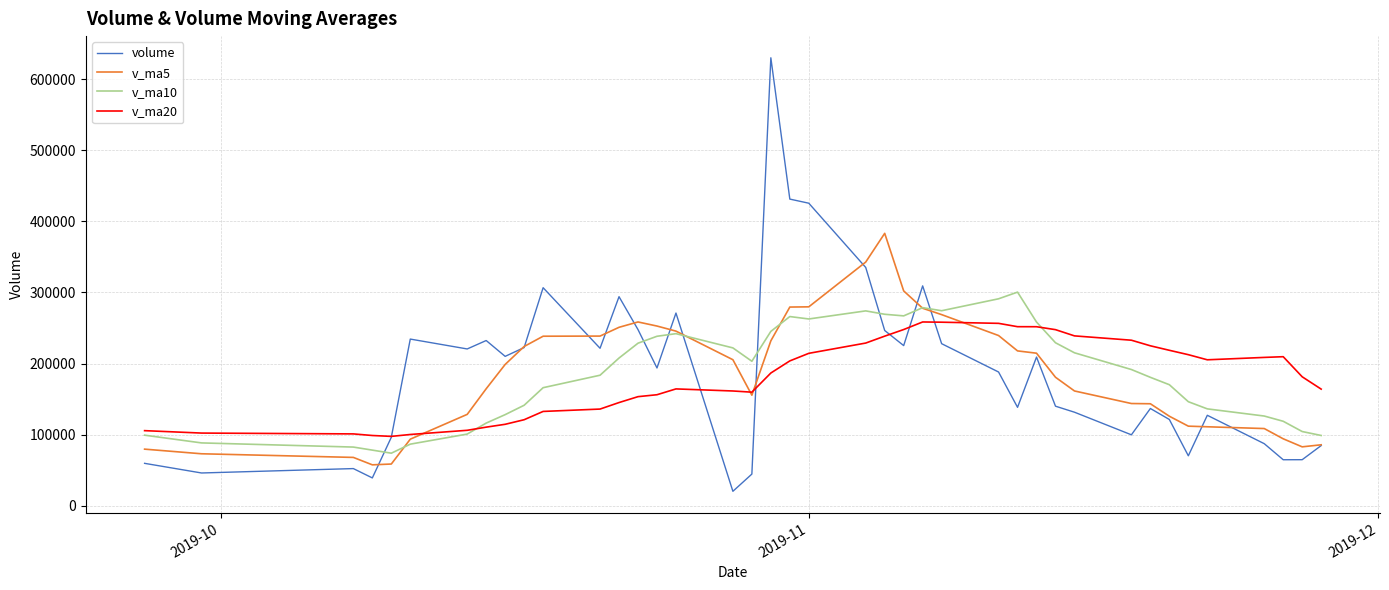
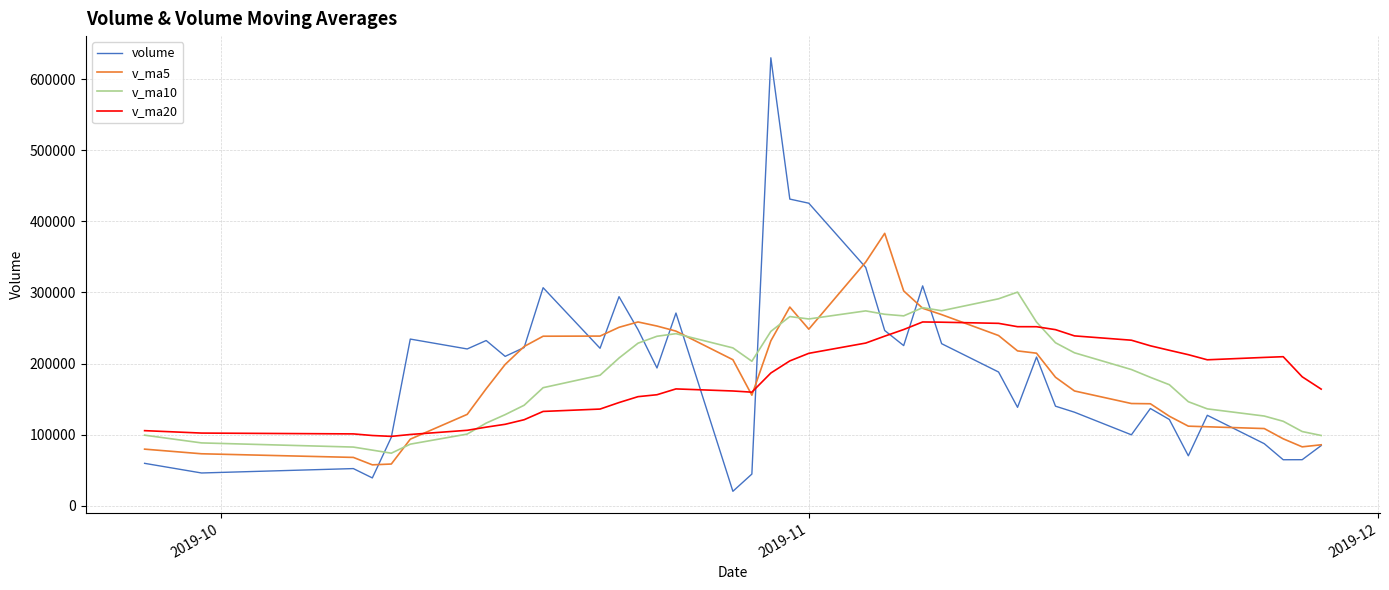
v_ma5, 2019-11: 280000 -> 250000
